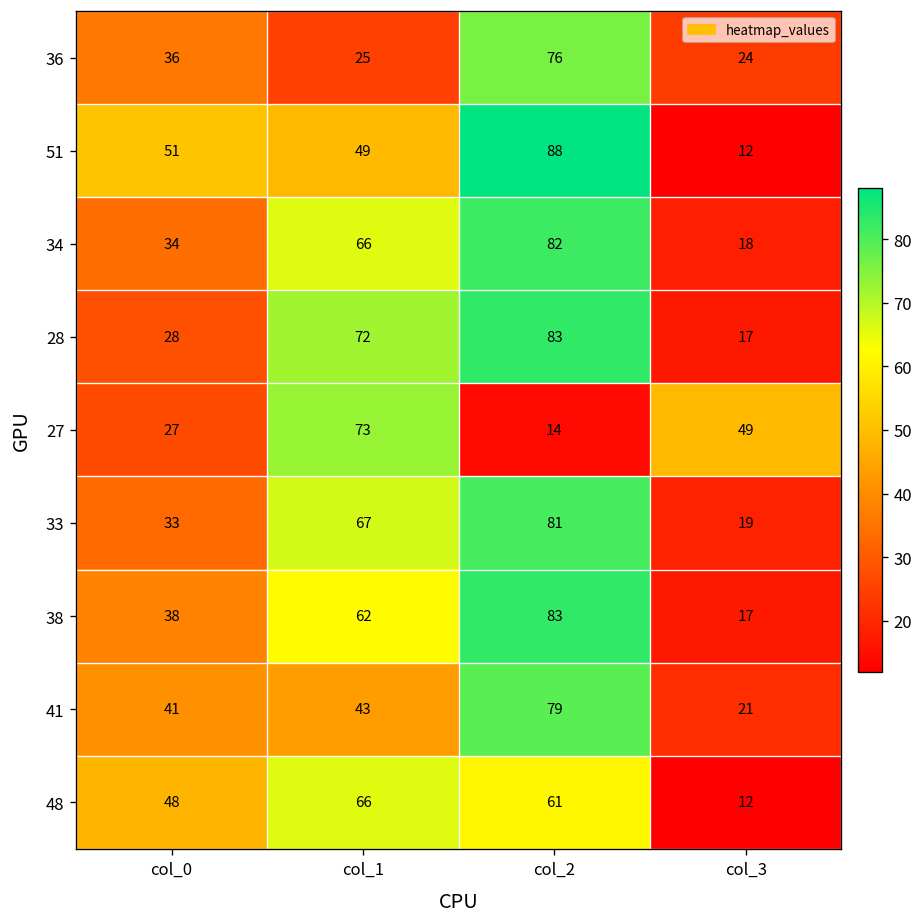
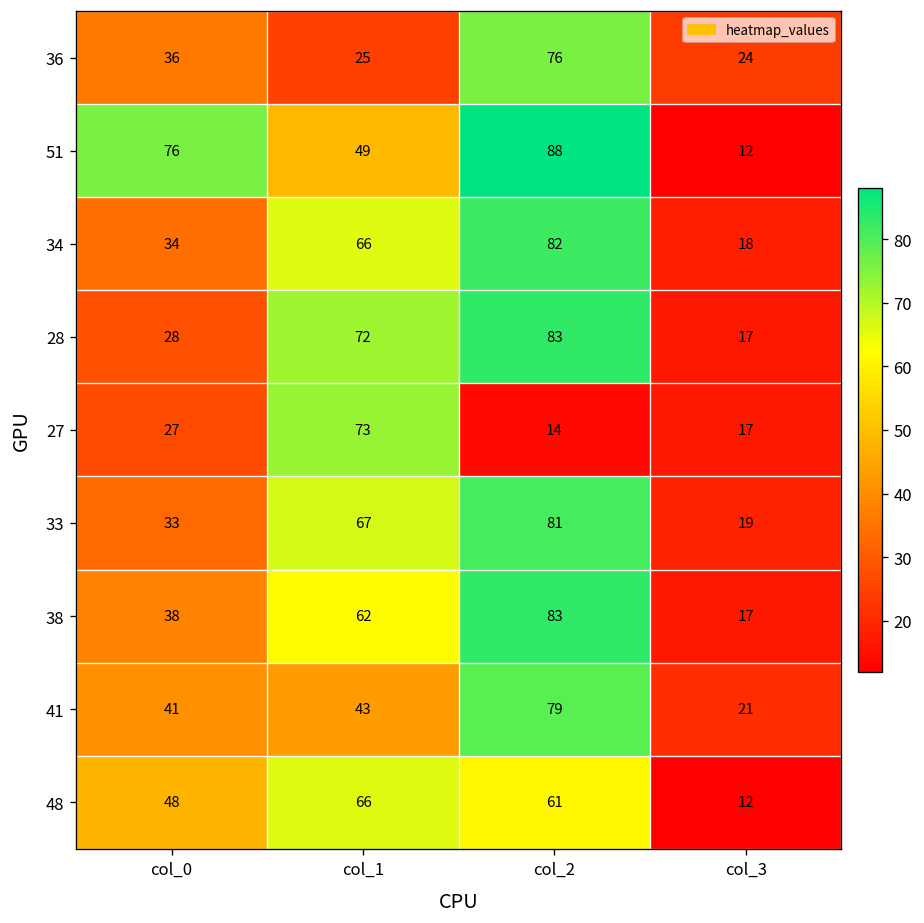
51, col_0: 51 -> 76
27, col_3: 49 -> 17
